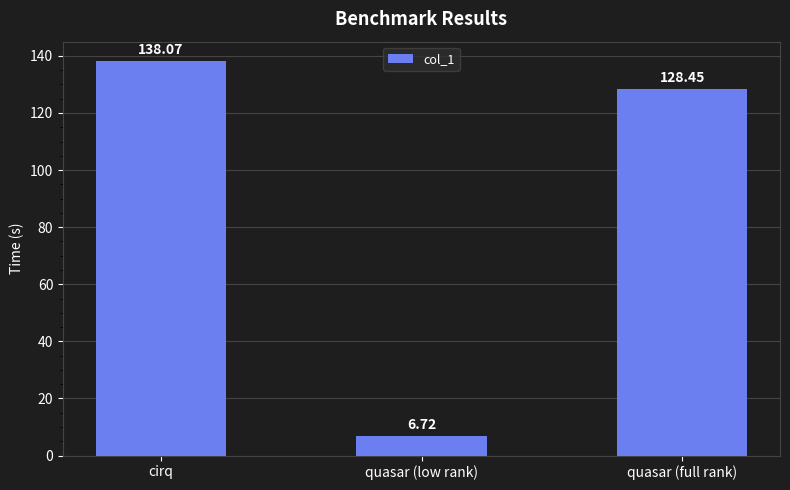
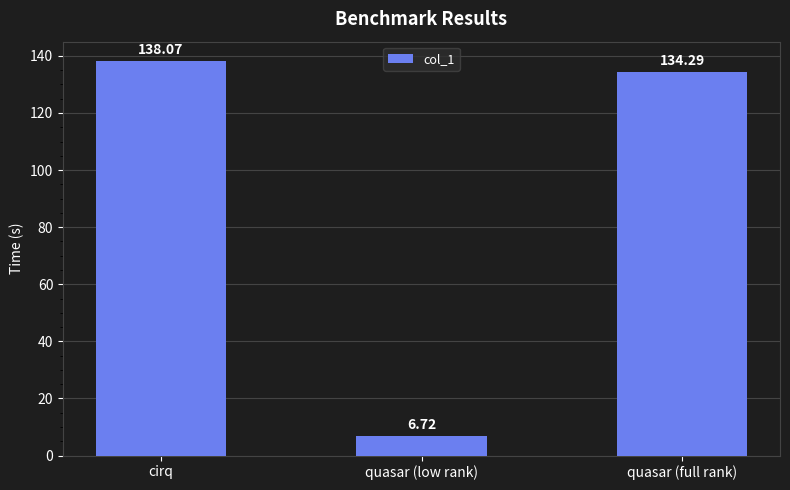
quasar (full rank): 128.45 -> 134.29
